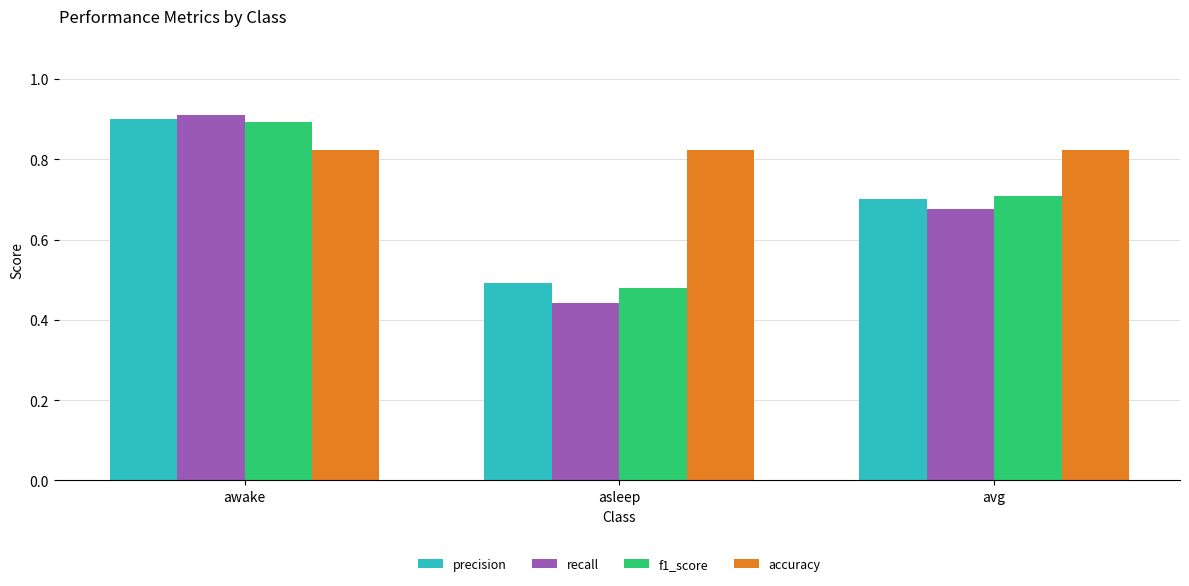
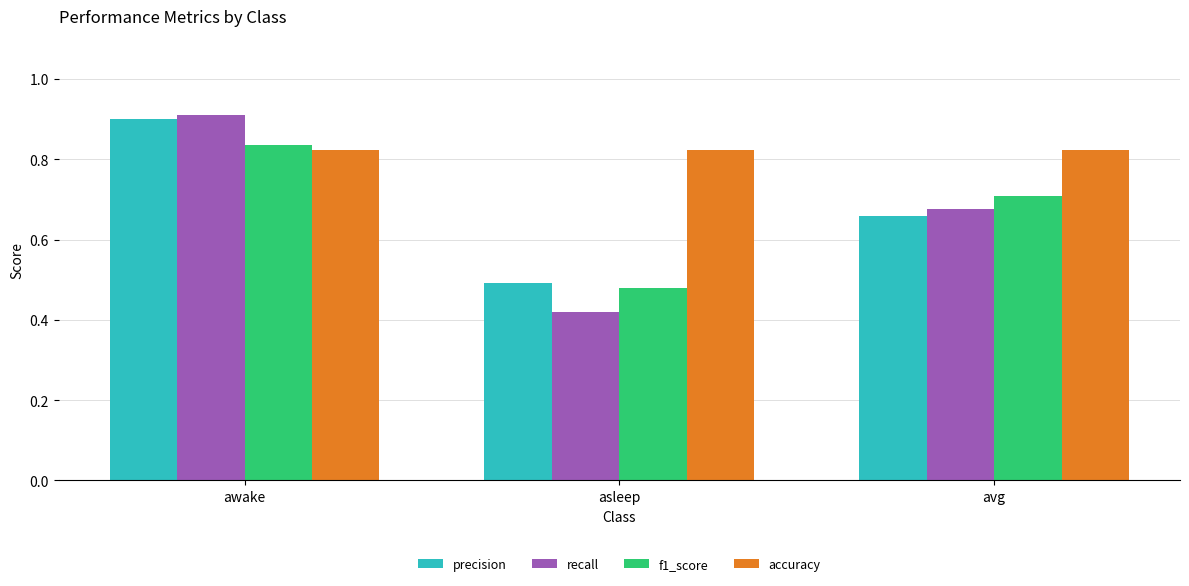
f1_score, awake: 0.89 -> 0.83
recall, asleep: 0.44 -> 0.42
precision, avg: 0.70 -> 0.66
